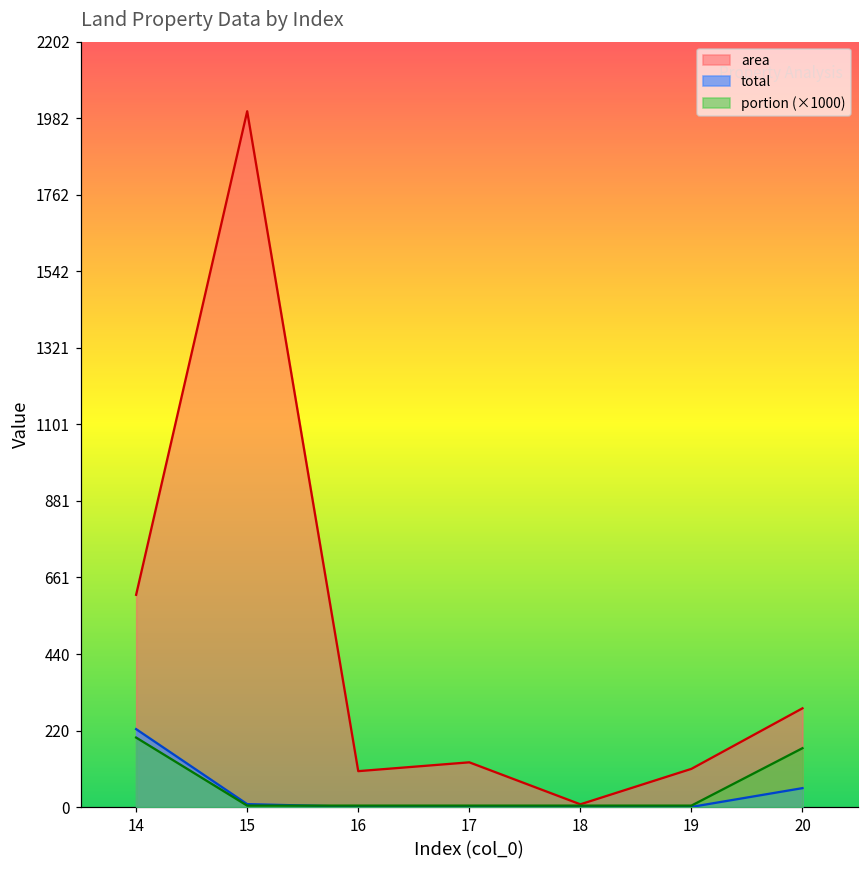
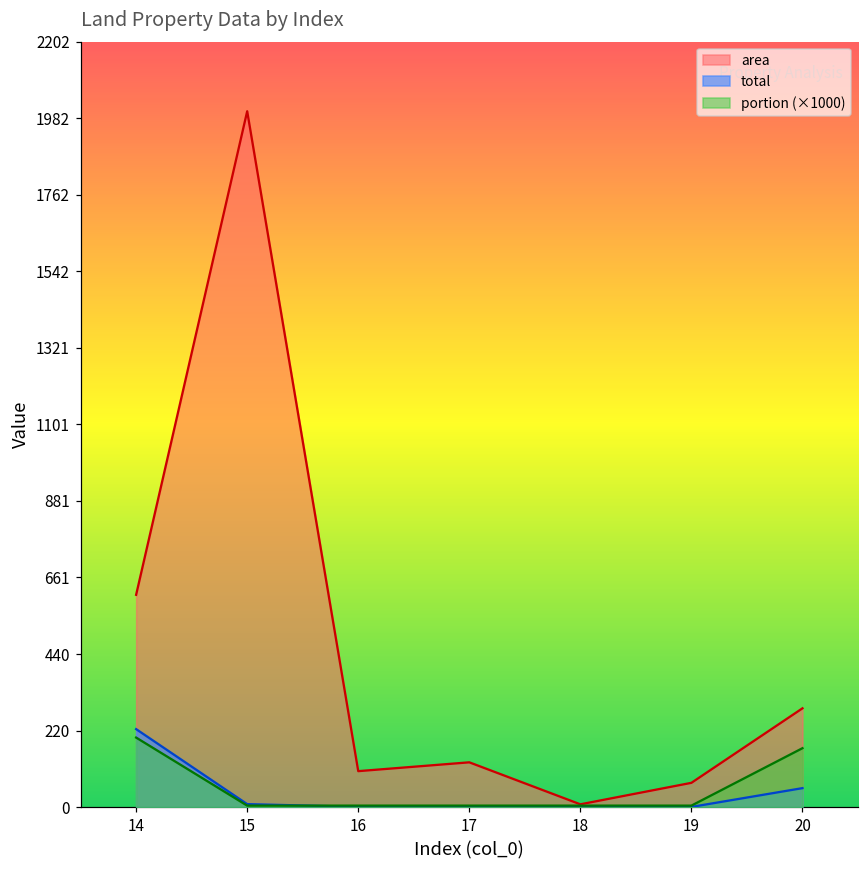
area, 19: 110 -> 70
